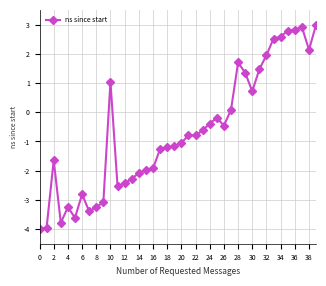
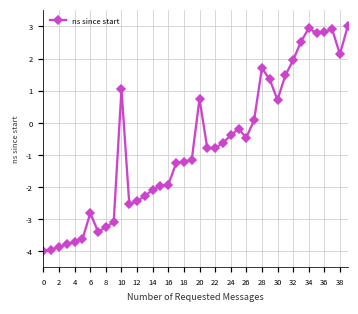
2: -1.6 -> -3.9
4: -3.3 -> -3.7
20: -1.0 -> 0.7
34: 2.6 -> 2.9
